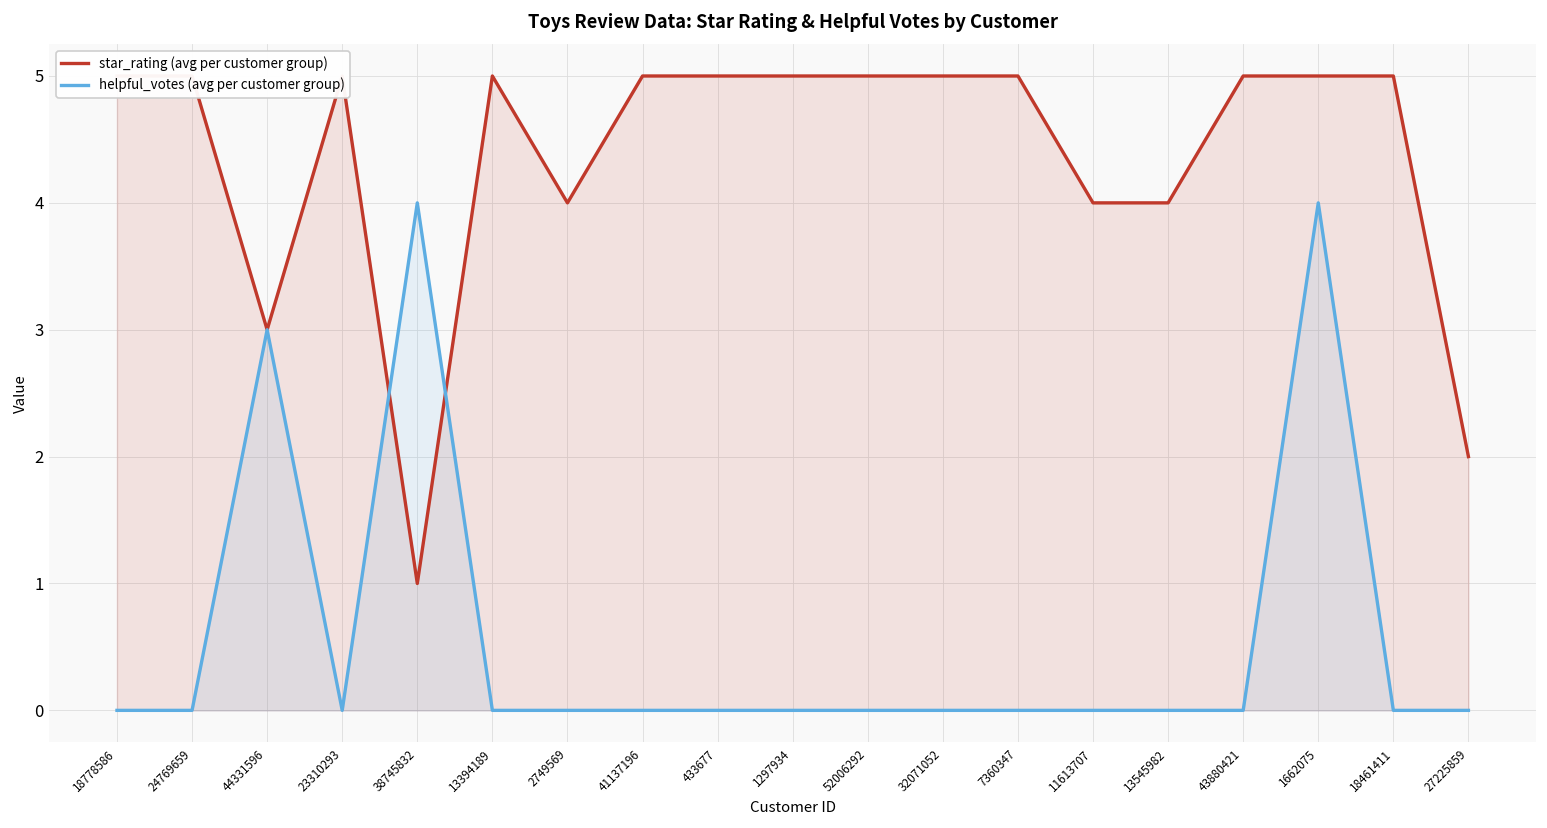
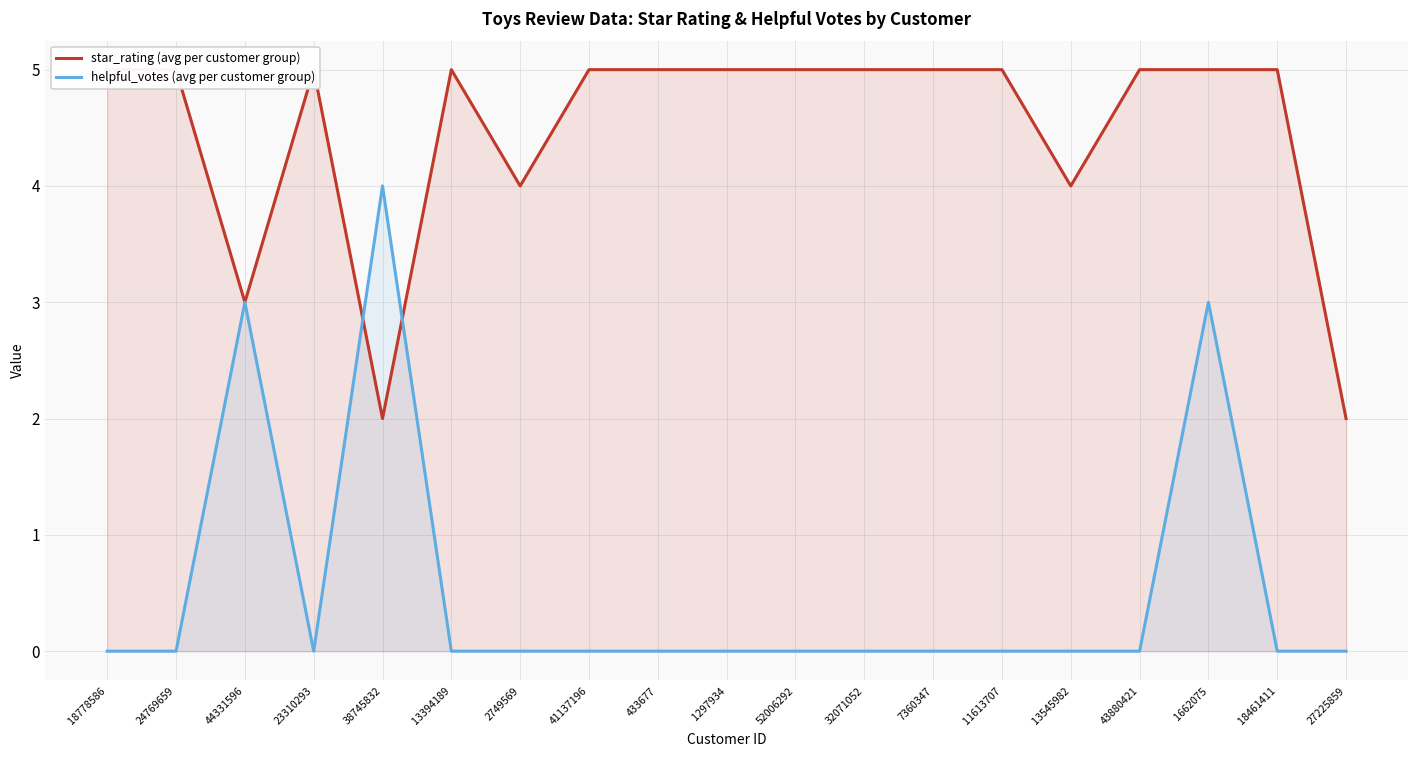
star_rating (avg per customer group), 38745832: 1 -> 2
star_rating (avg per customer group), 11613707: 4 -> 5
helpful_votes (avg per customer group), 1662075: 4 -> 3
